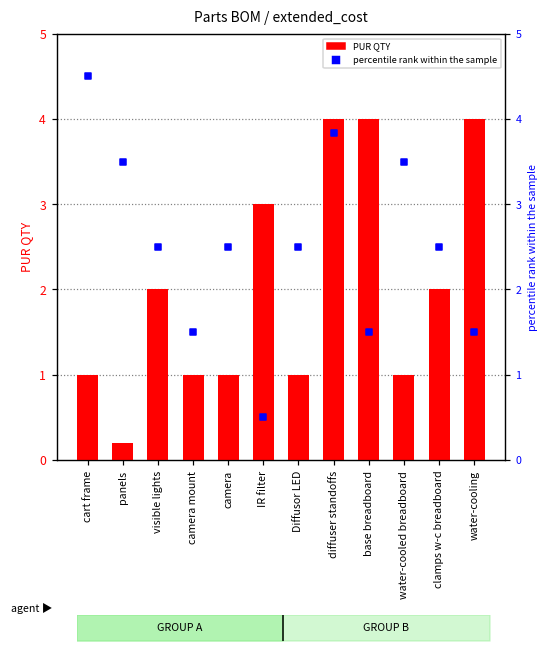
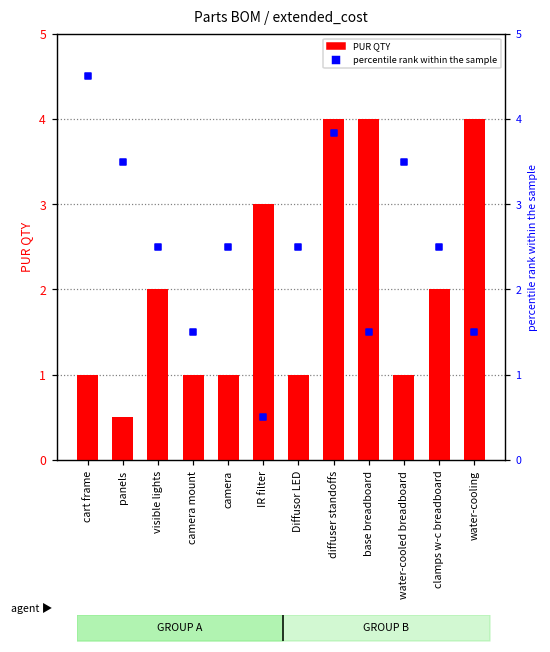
PUR QTY, panels: 0.2 -> 0.5
